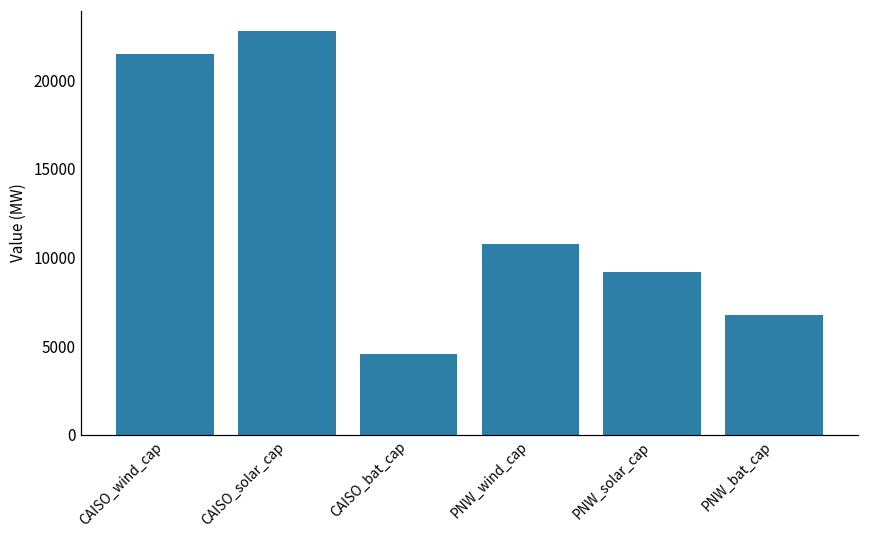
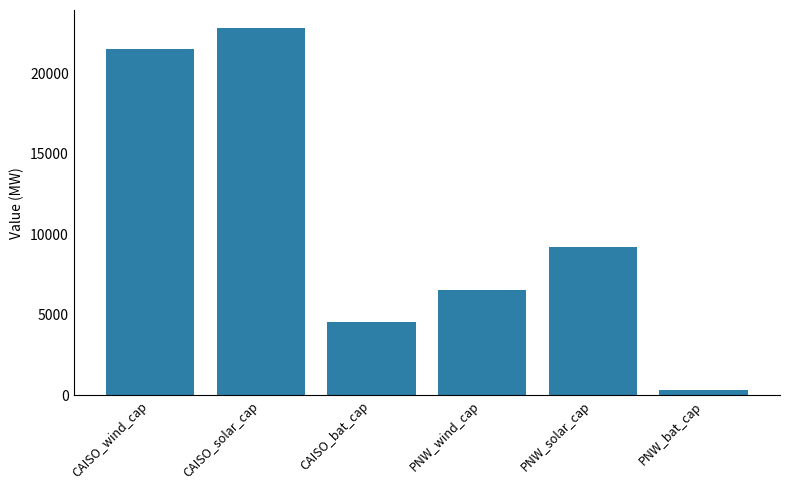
PNW_wind_cap: 10700 -> 6500
PNW_bat_cap: 6800 -> 300
